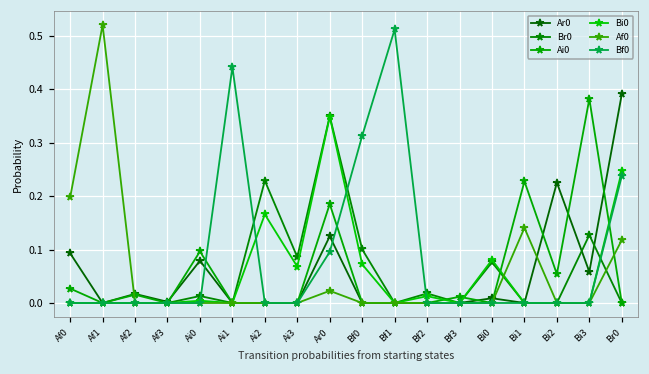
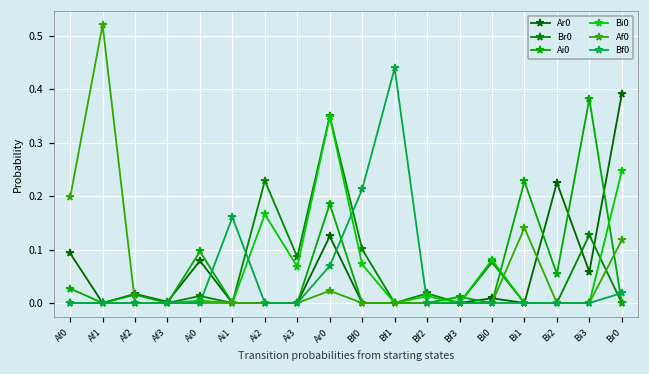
Bf0, Ai1: 0.44 -> 0.16
Bf0, Ar0: 0.10 -> 0.07
Bf0, Bf0: 0.31 -> 0.21
Bf0, Bf1: 0.51 -> 0.44
Bf0, Br0: 0.24 -> 0.02
